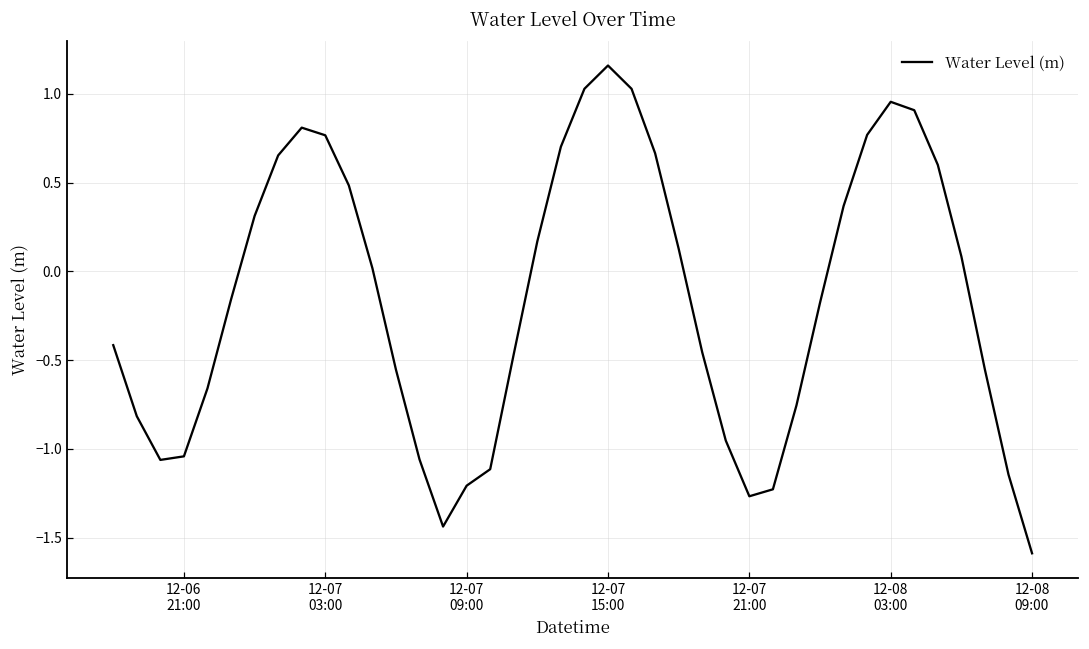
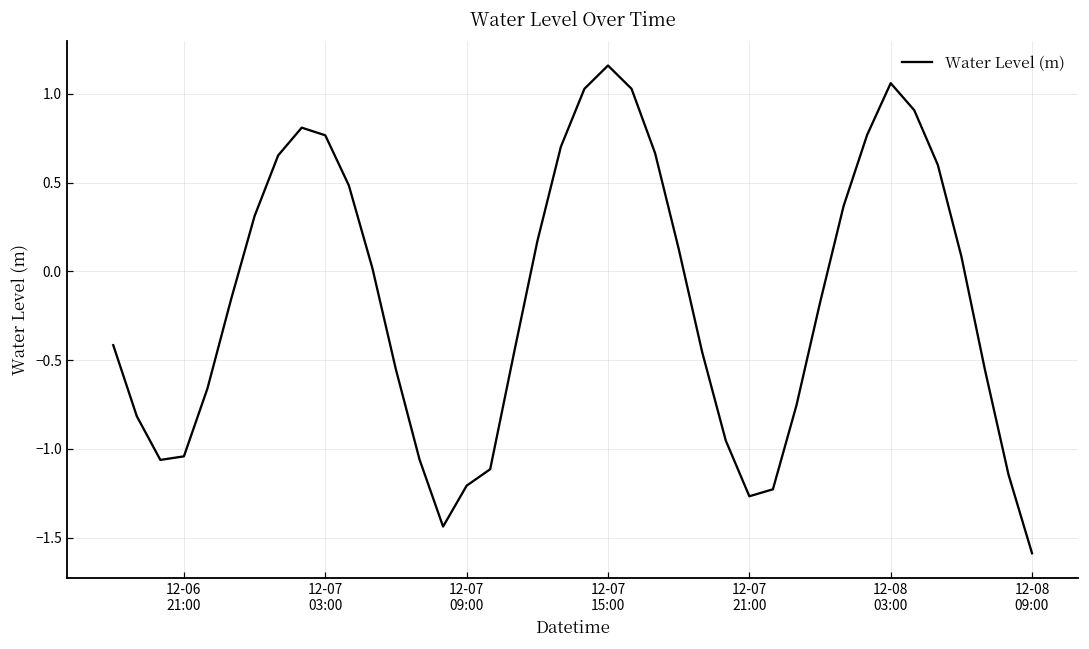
12-08 03:00: 0.96 -> 1.06
